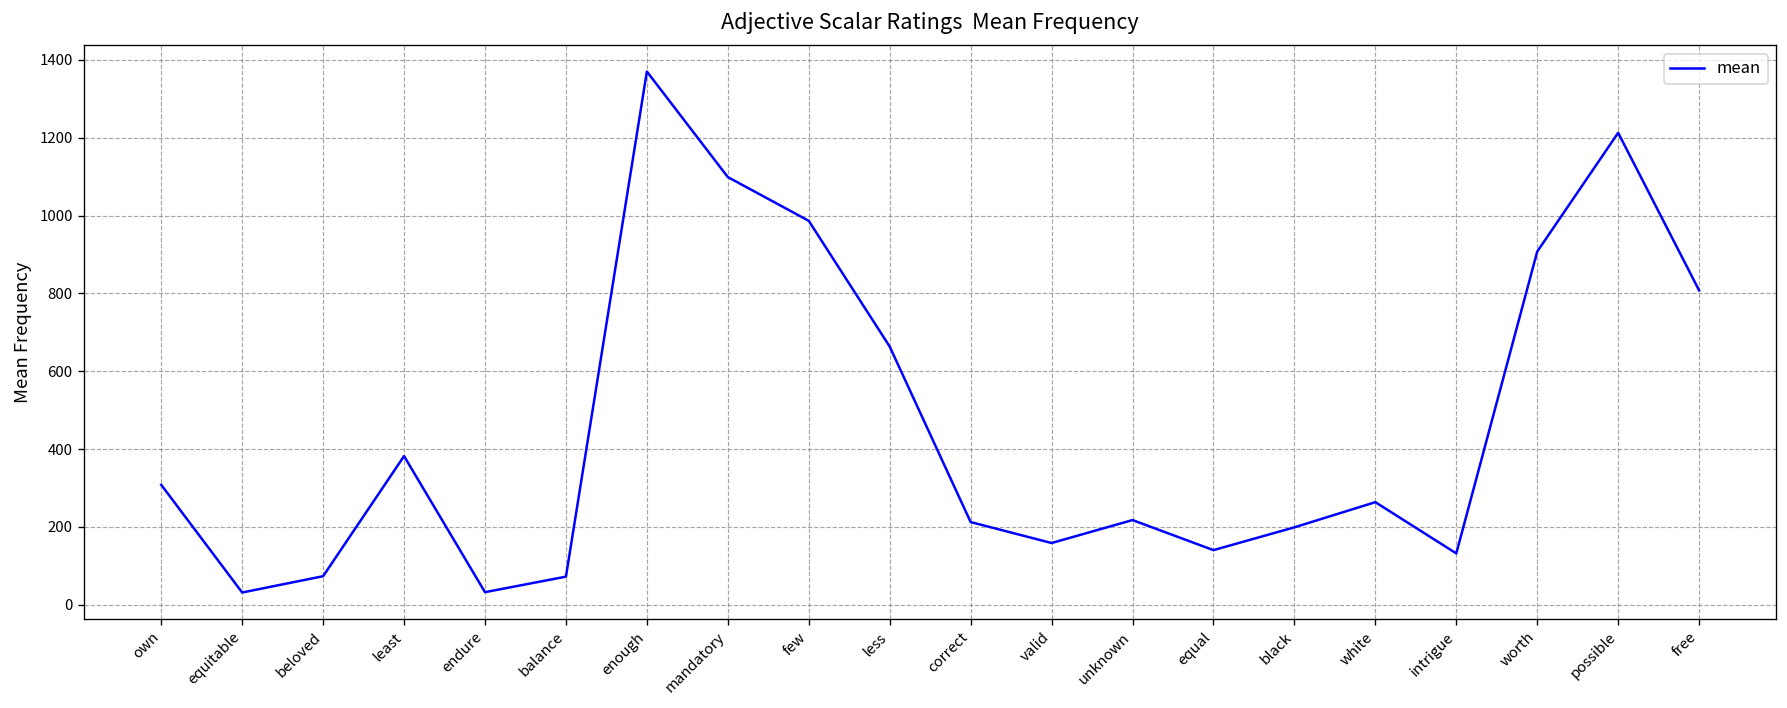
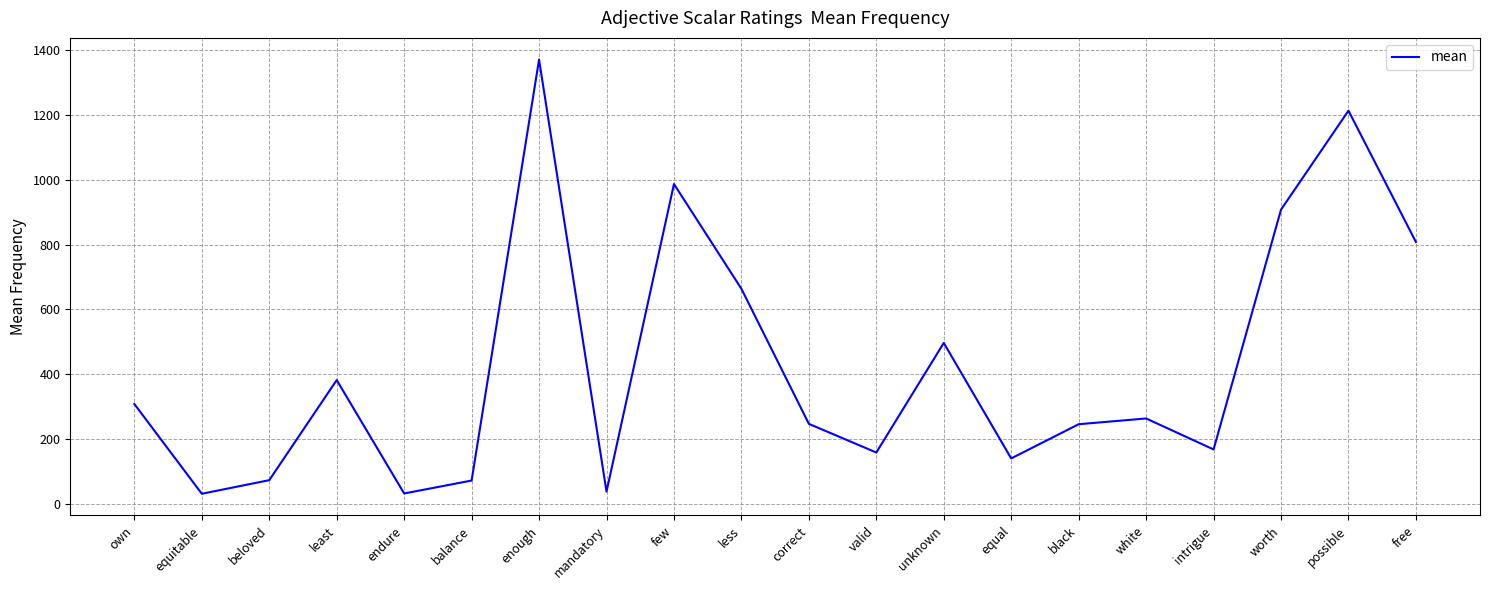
mandatory: 1100 -> 40
correct: 210 -> 250
unknown: 220 -> 500
black: 200 -> 250
intrigue: 130 -> 170
